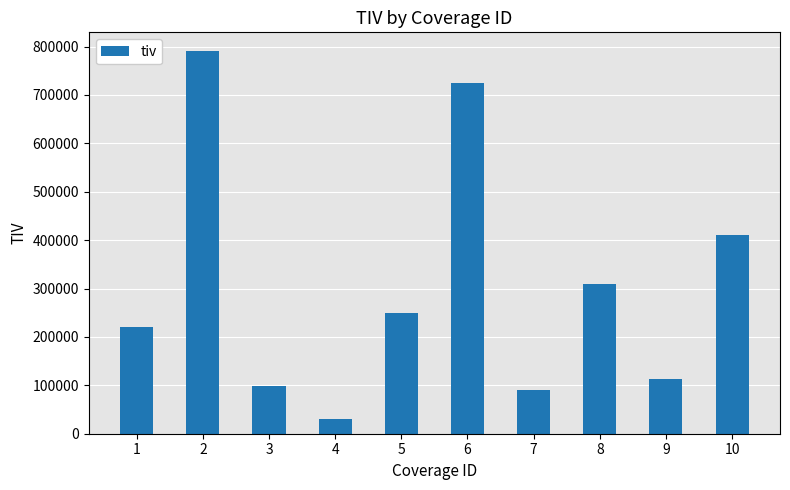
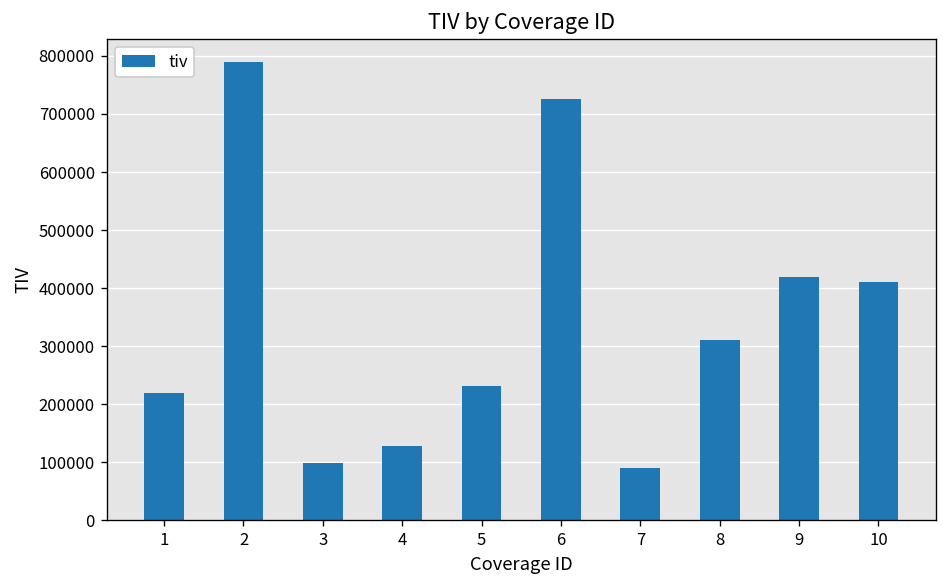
4: 30000 -> 130000
5: 250000 -> 230000
9: 110000 -> 420000
